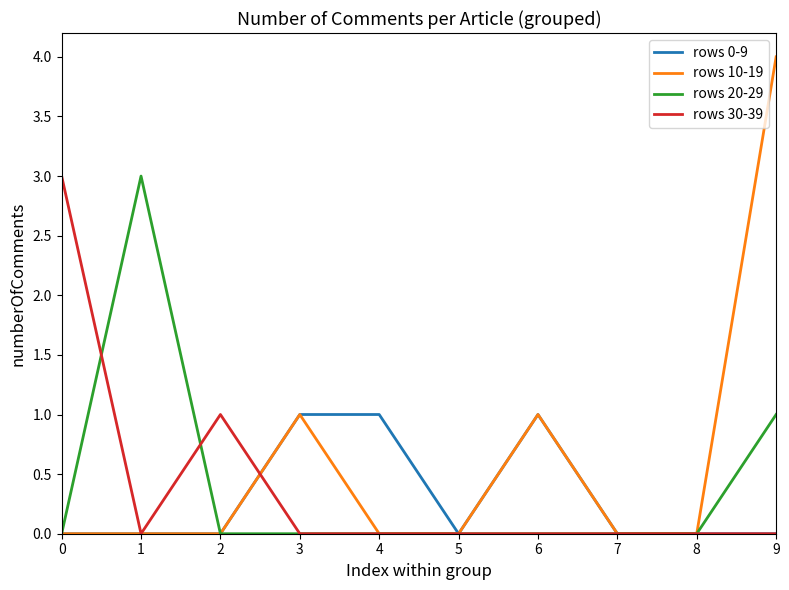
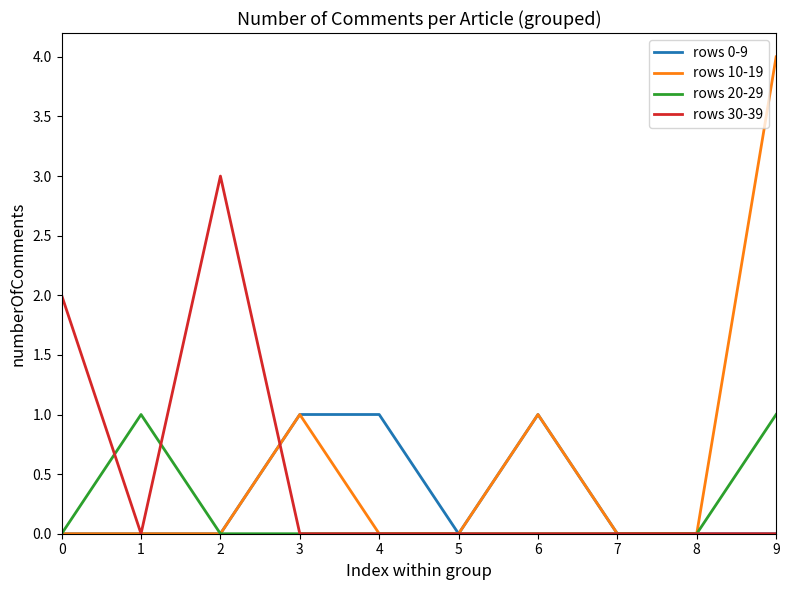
rows 30-39, 0: 3 -> 2
rows 20-29, 1: 3 -> 1
rows 30-39, 2: 1 -> 3
